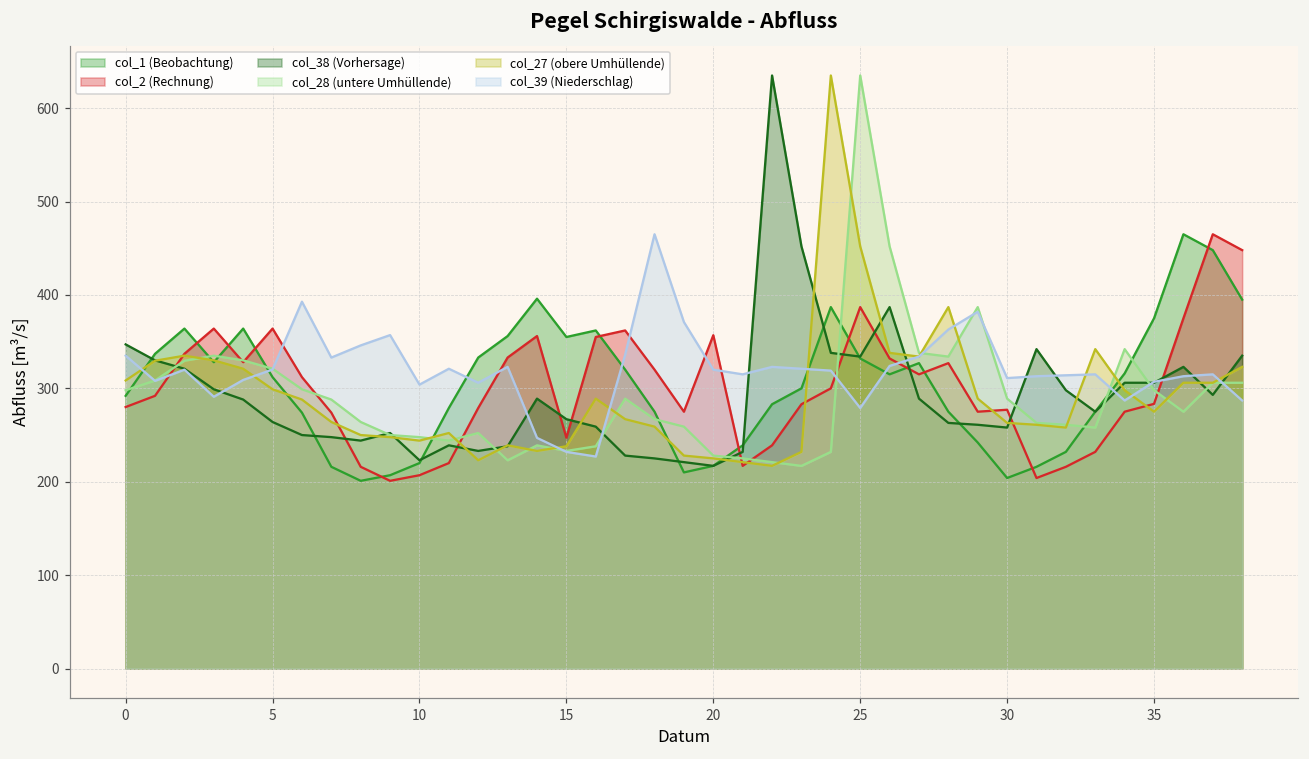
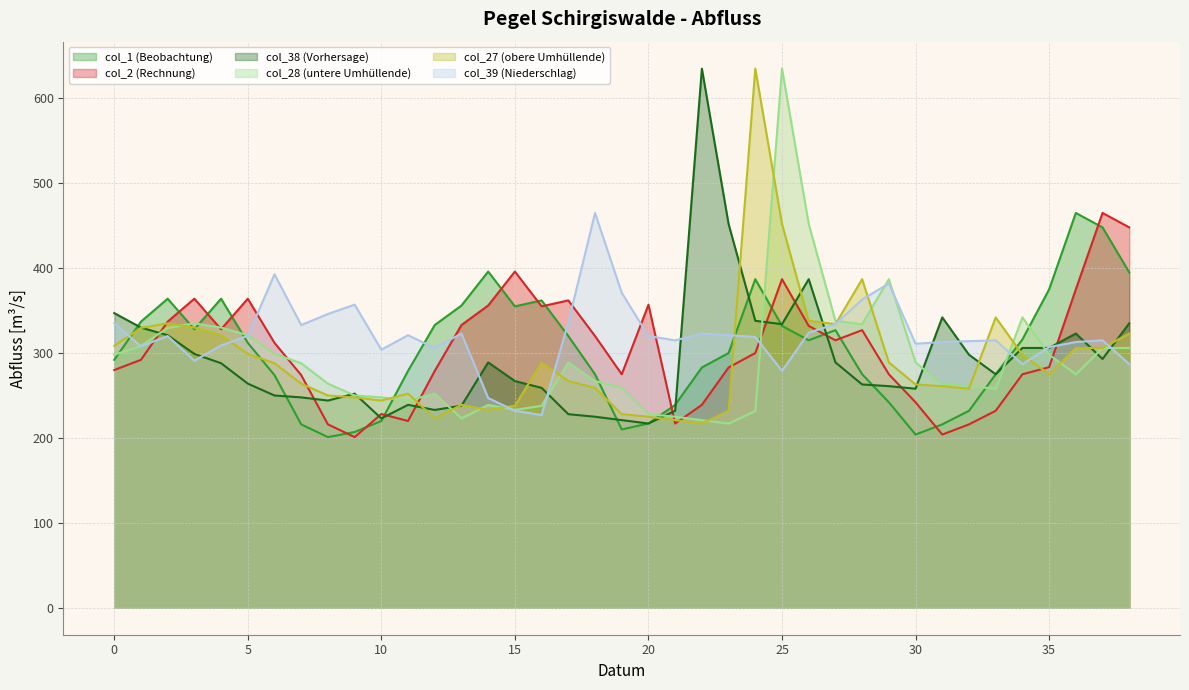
col_2 (Rechnung), 10: 210 -> 230
col_2 (Rechnung), 15: 250 -> 400
col_2 (Rechnung), 30: 280 -> 240
